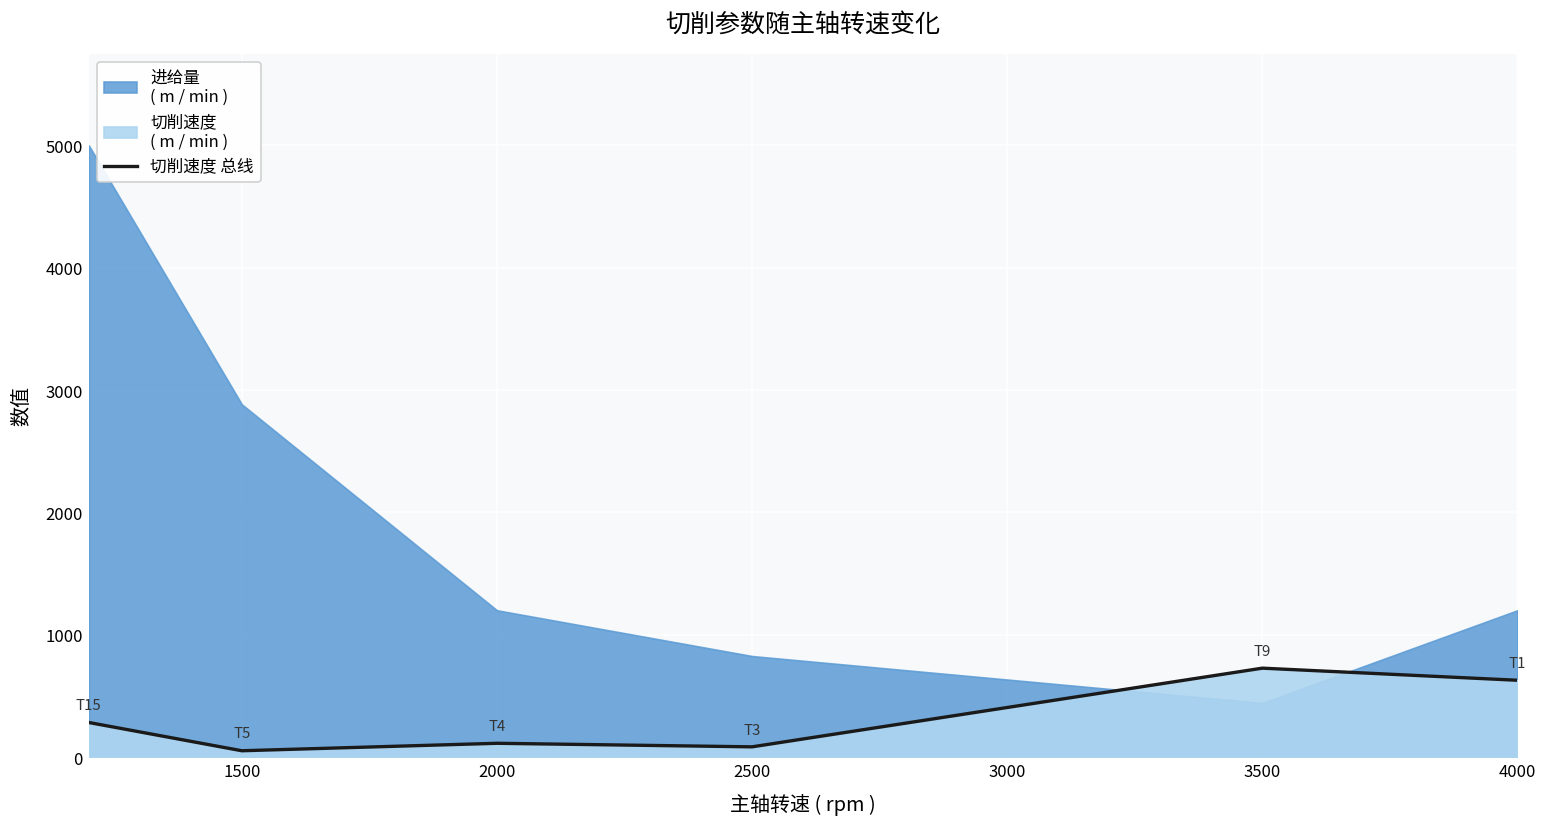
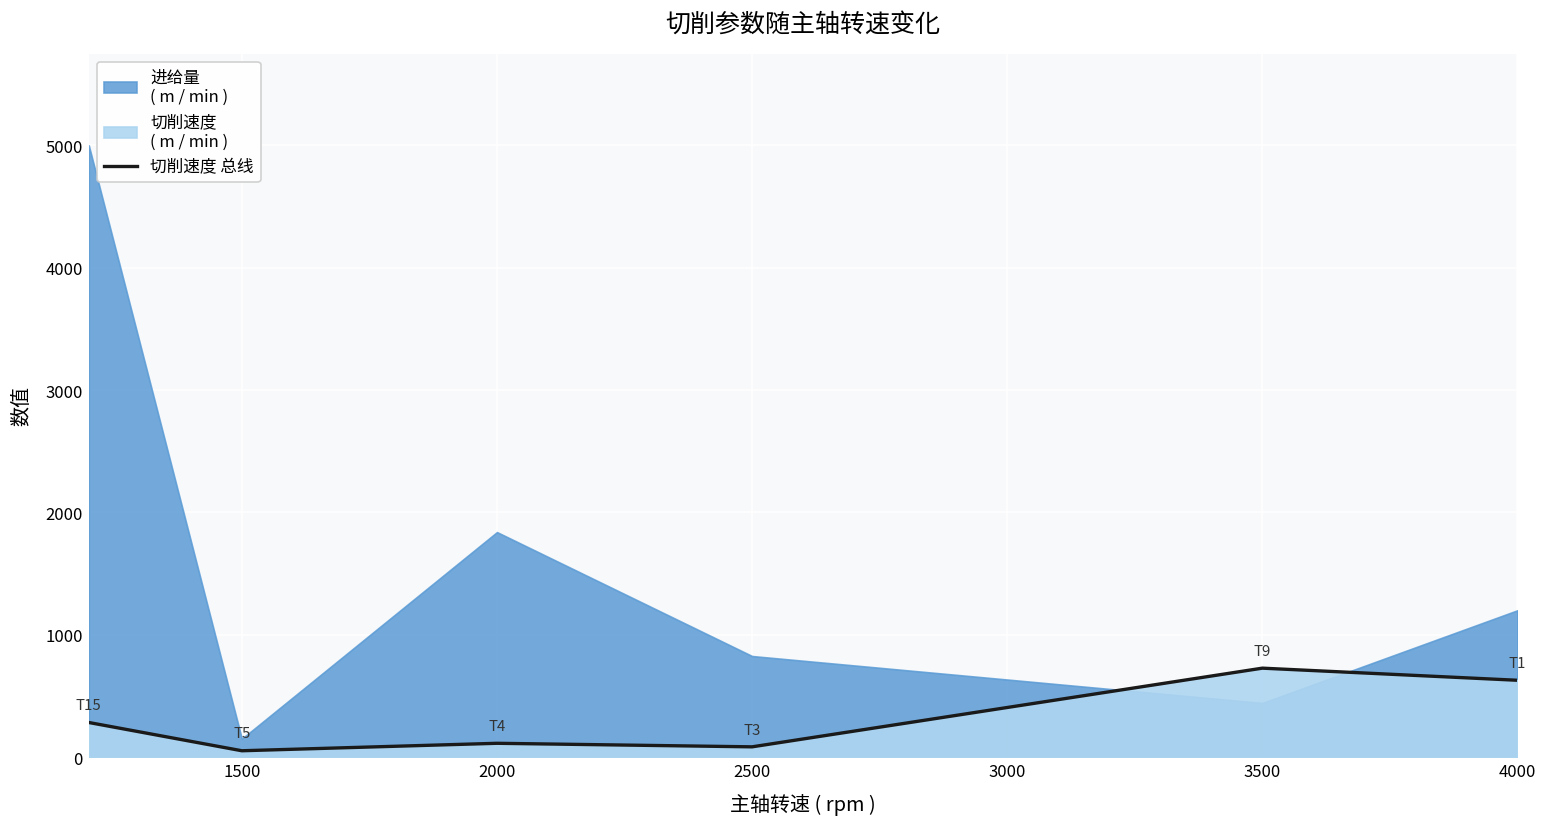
进给量 ( m / min ), 1500: 2880 -> 150
进给量 ( m / min ), 2000: 1200 -> 1840
